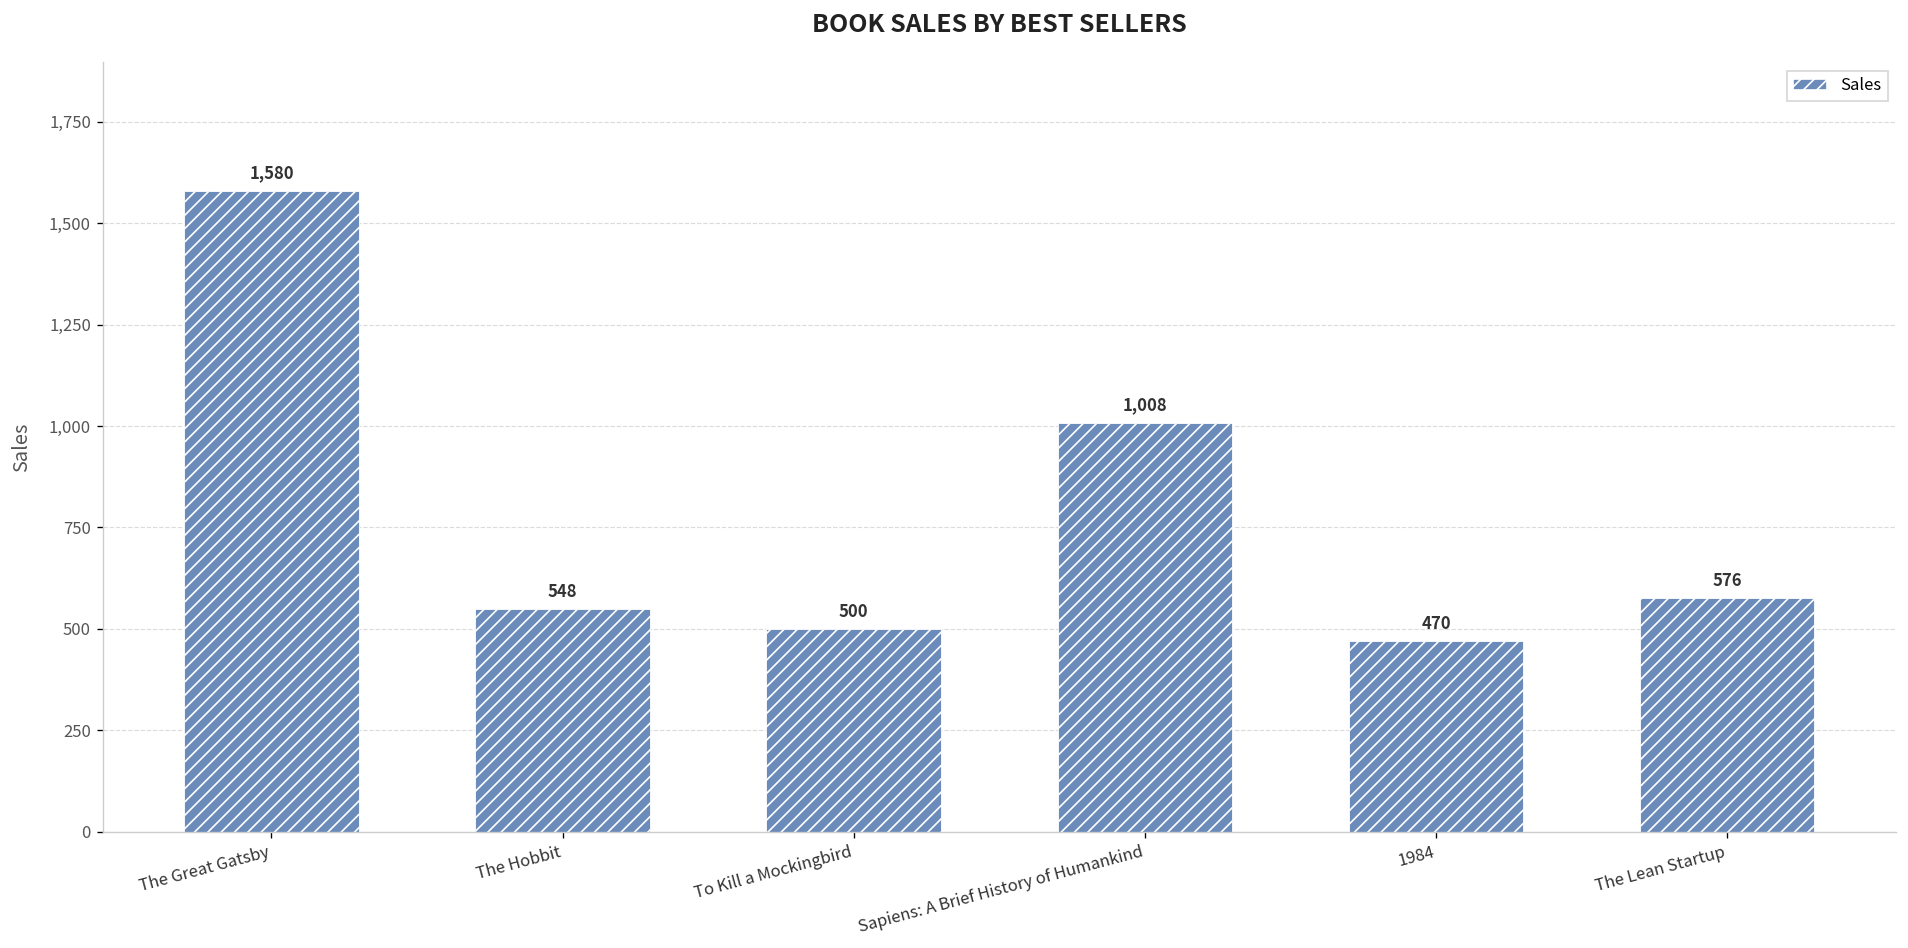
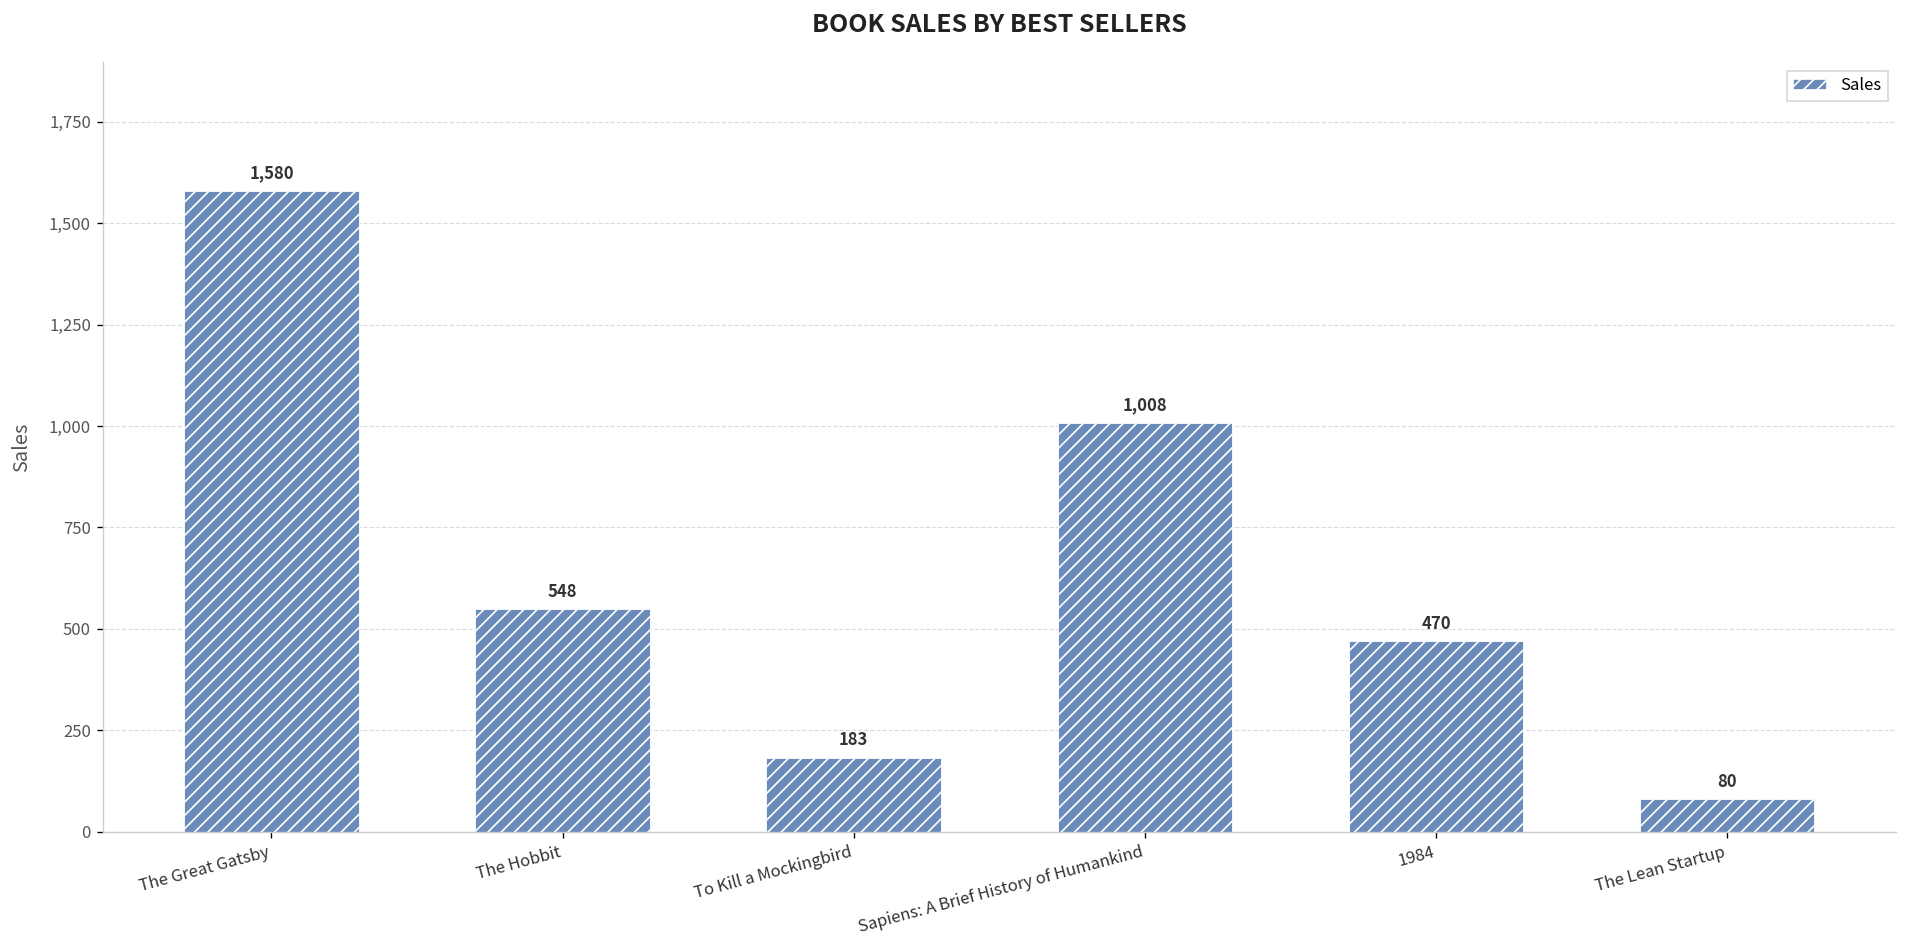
To Kill a Mockingbird: 500 -> 183
The Lean Startup: 576 -> 80
